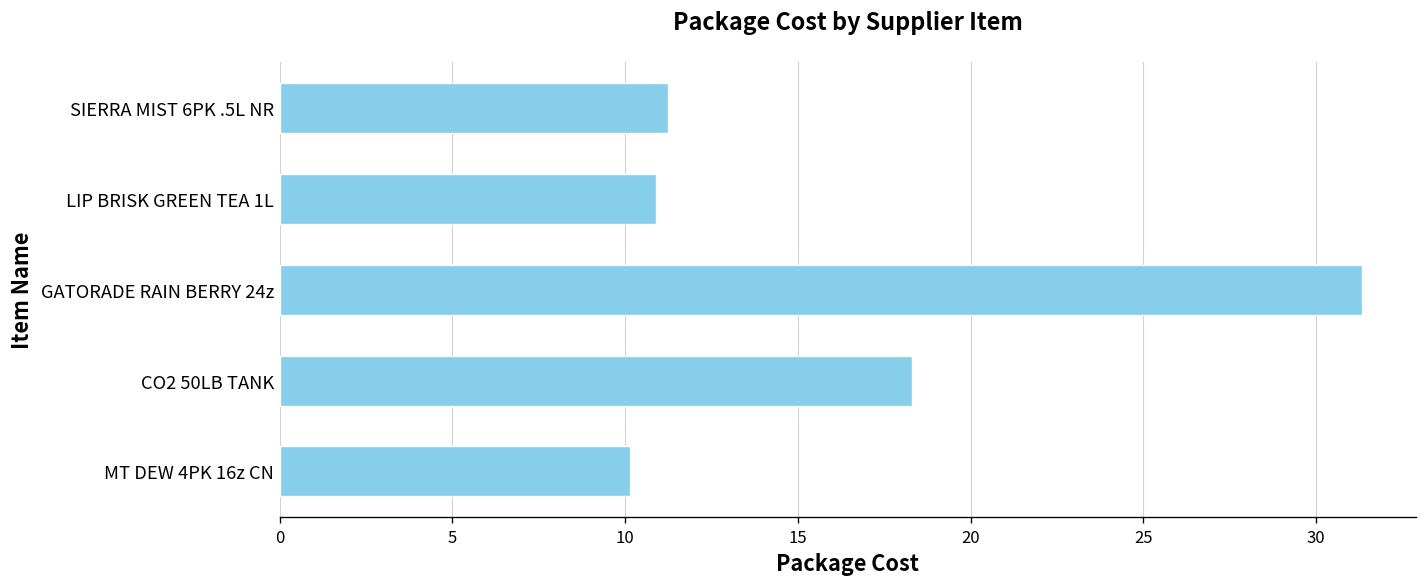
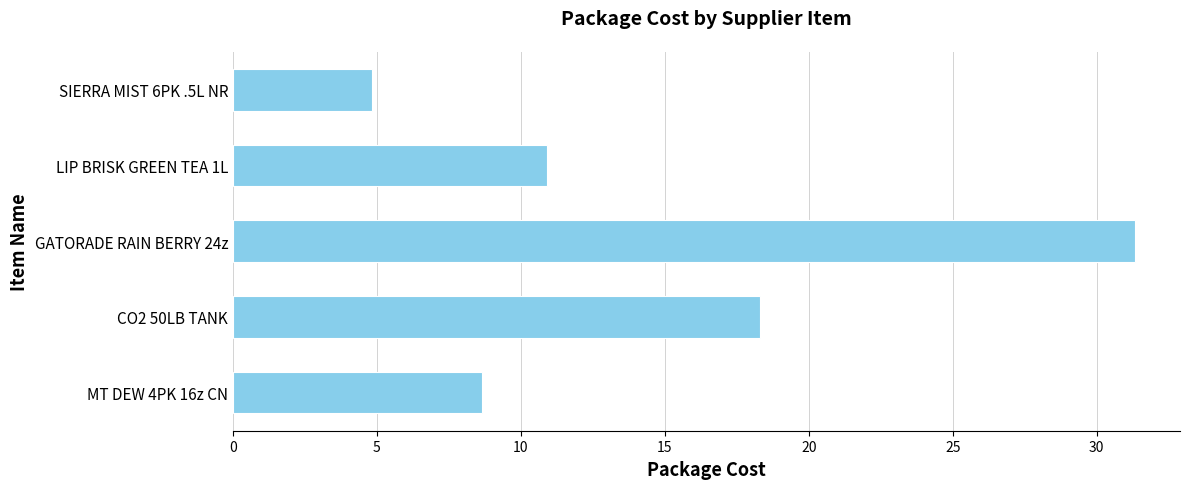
SIERRA MIST 6PK .5L NR: 11.3 -> 4.8
MT DEW 4PK 16z CN: 10.1 -> 8.7
